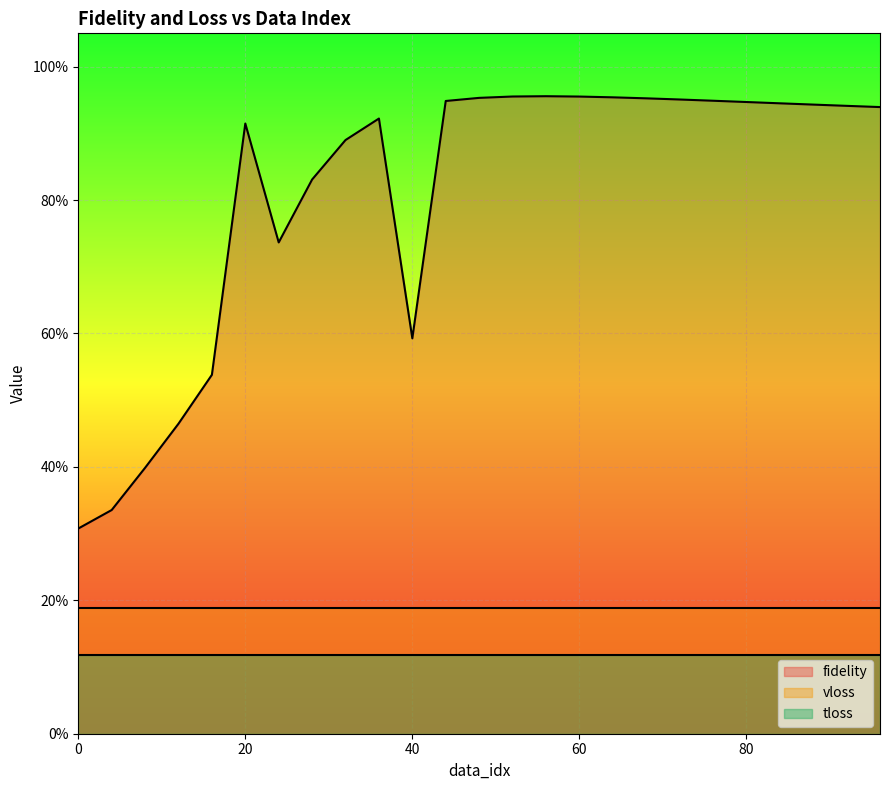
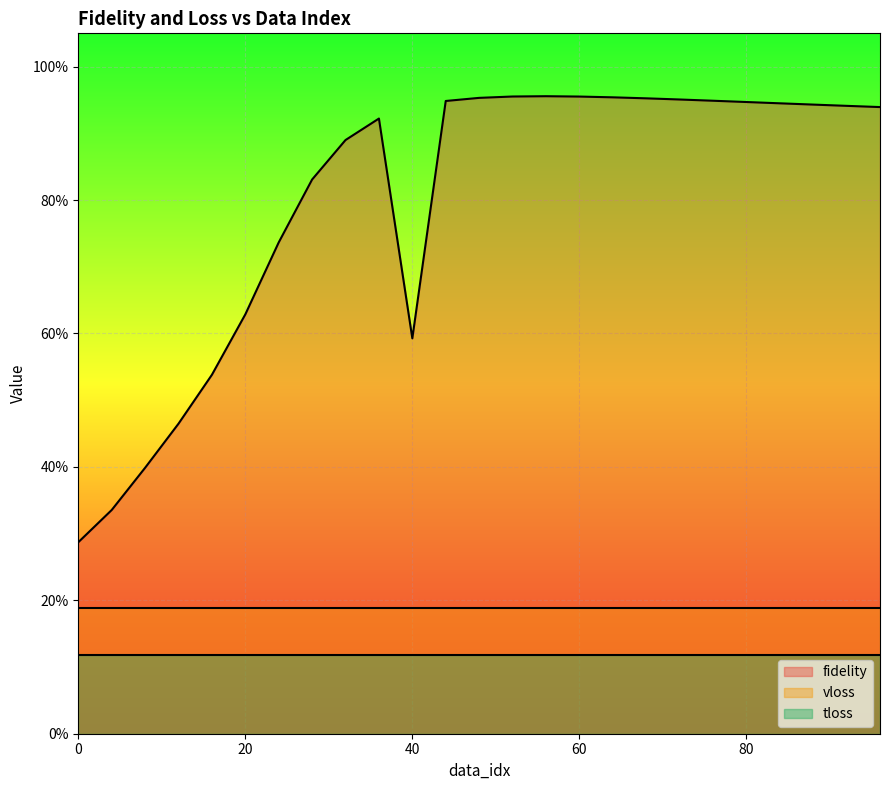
fidelity, 0: 31% -> 29%
fidelity, 20: 91% -> 63%
